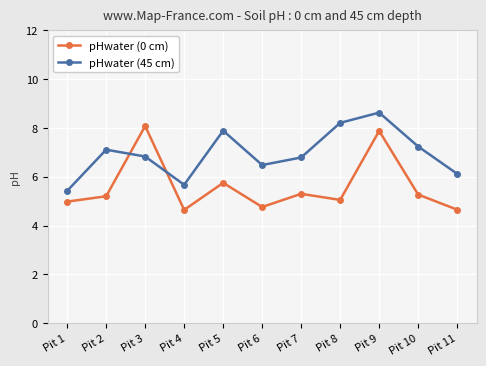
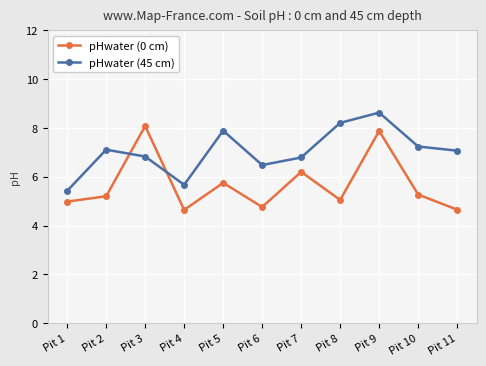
pHwater (0 cm), Pit 7: 5.3 -> 6.2
pHwater (45 cm), Pit 11: 6.1 -> 7.1
